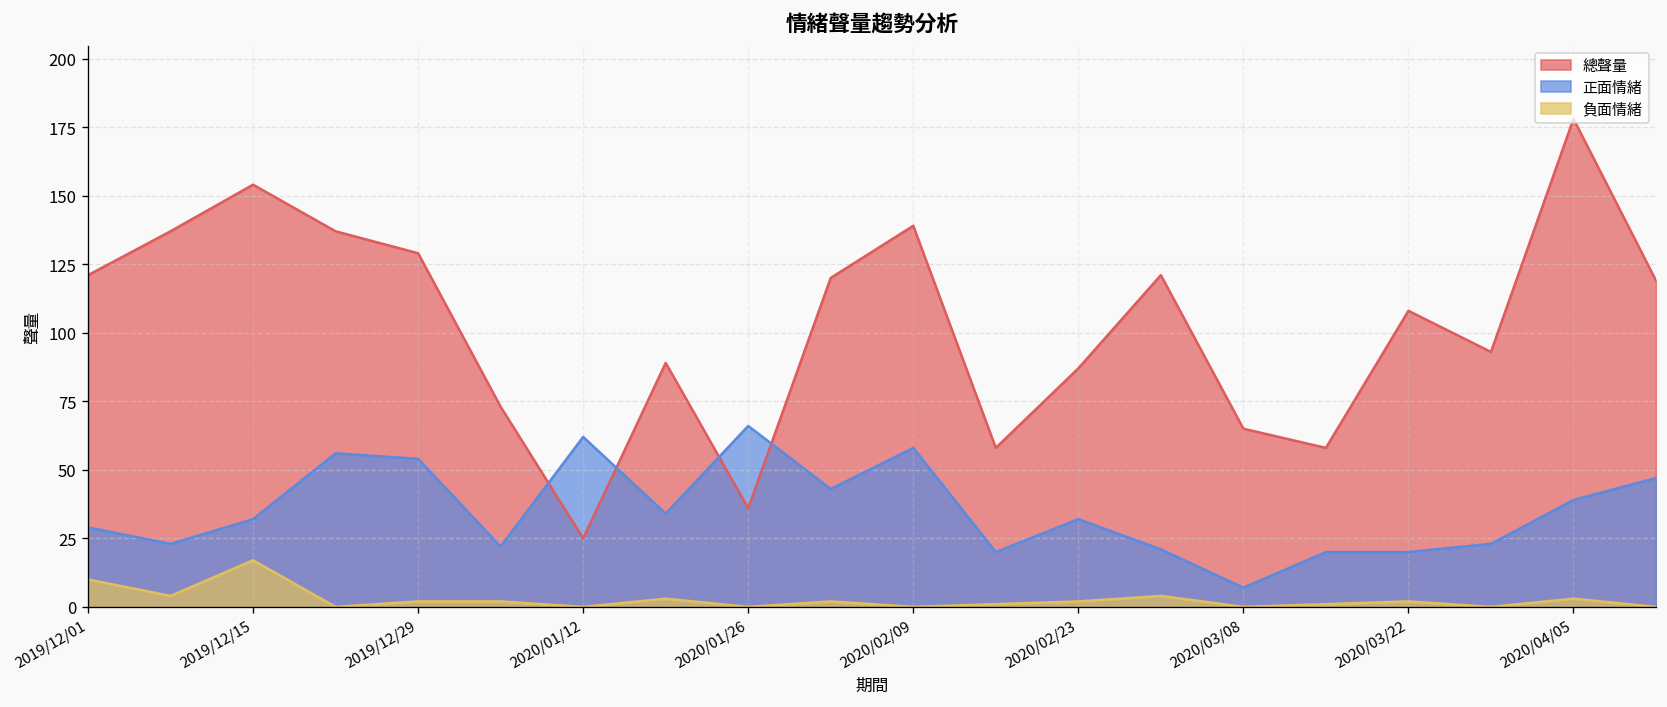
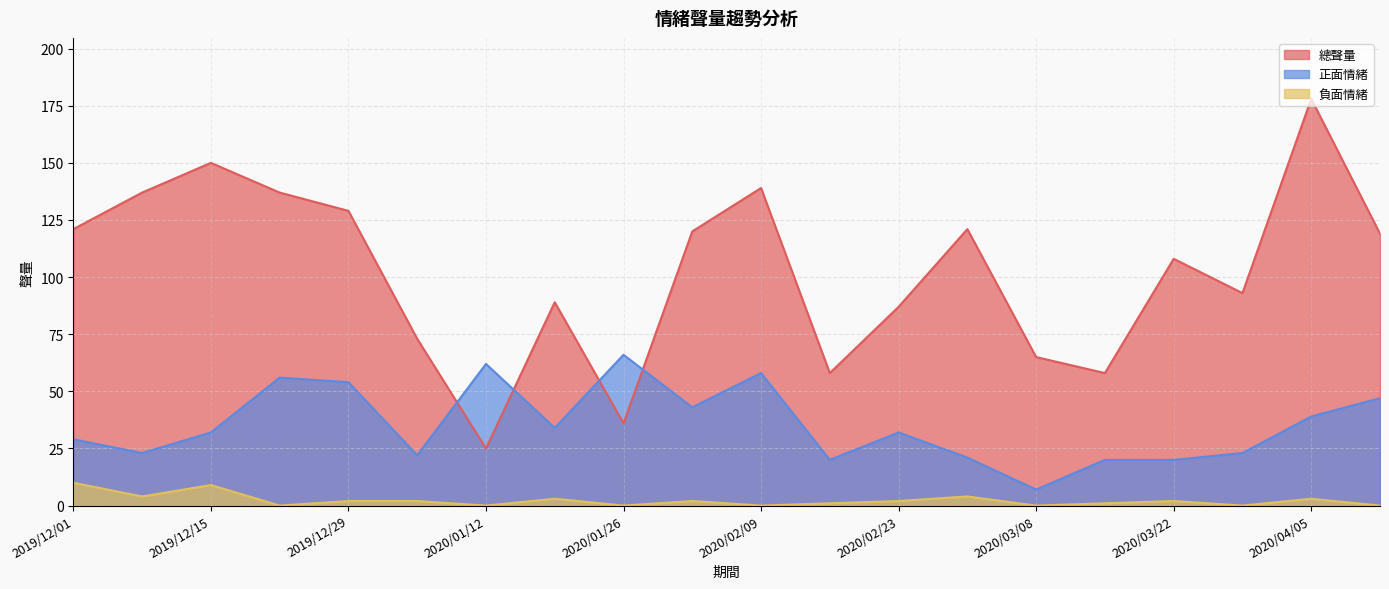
總聲量, 2019/12/15: 154 -> 150
負面情緒, 2019/12/15: 17 -> 9
